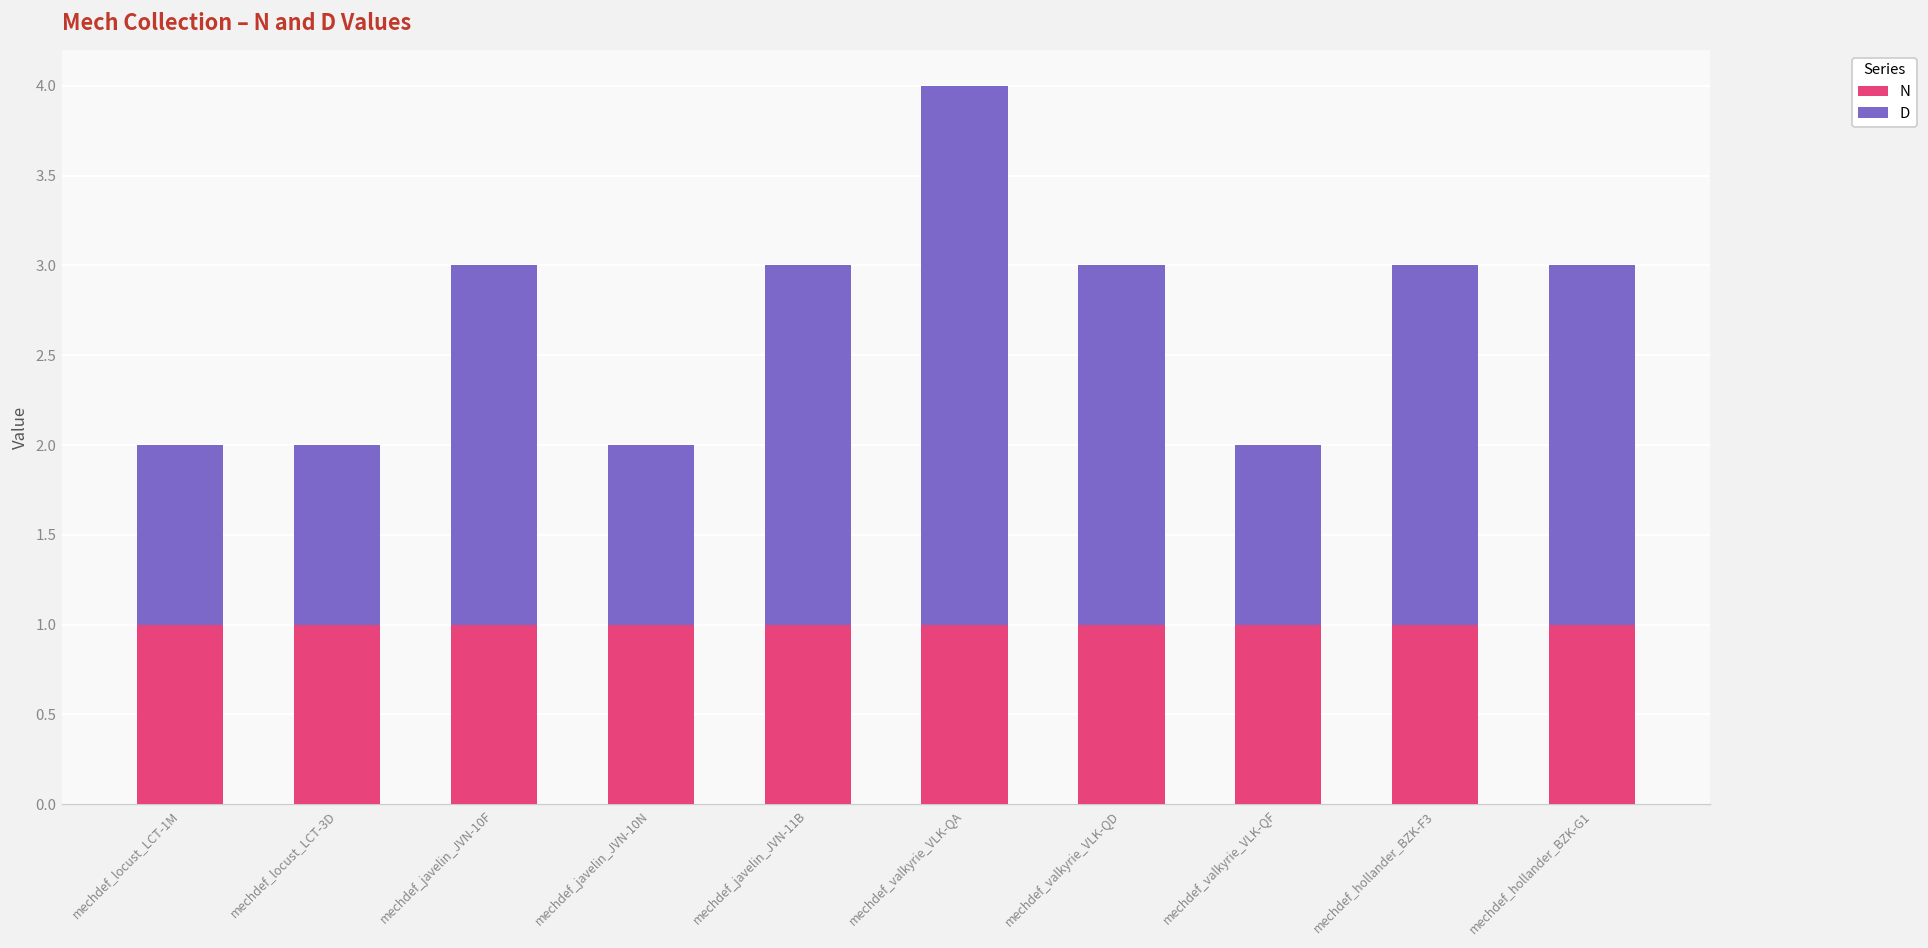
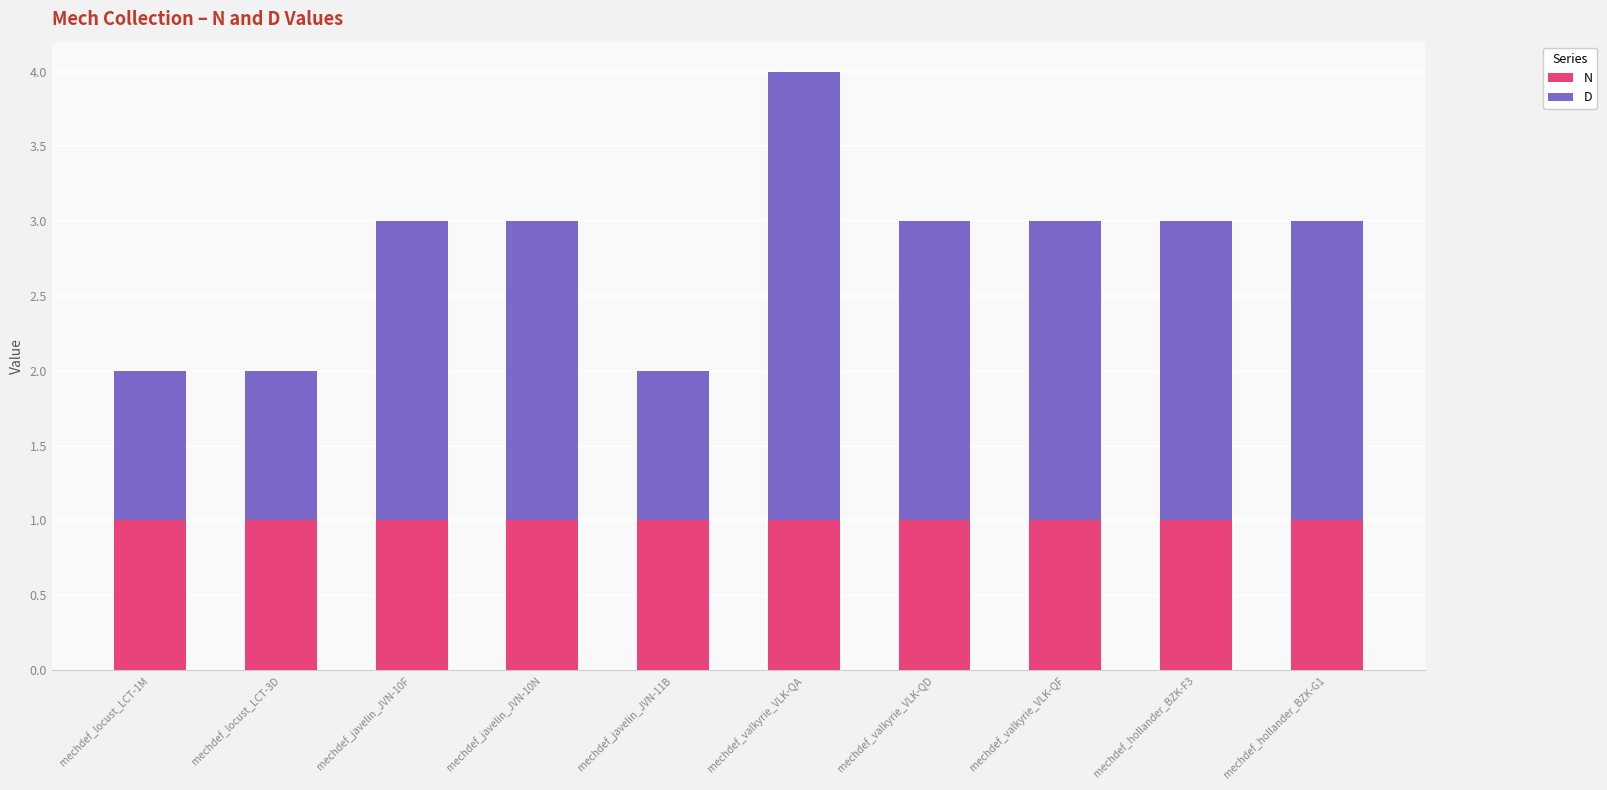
D, mechdef_javelin_JVN-10N: 1 -> 2
D, mechdef_javelin_JVN-11B: 2 -> 1
D, mechdef_valkyrie_VLK-QF: 1 -> 2
